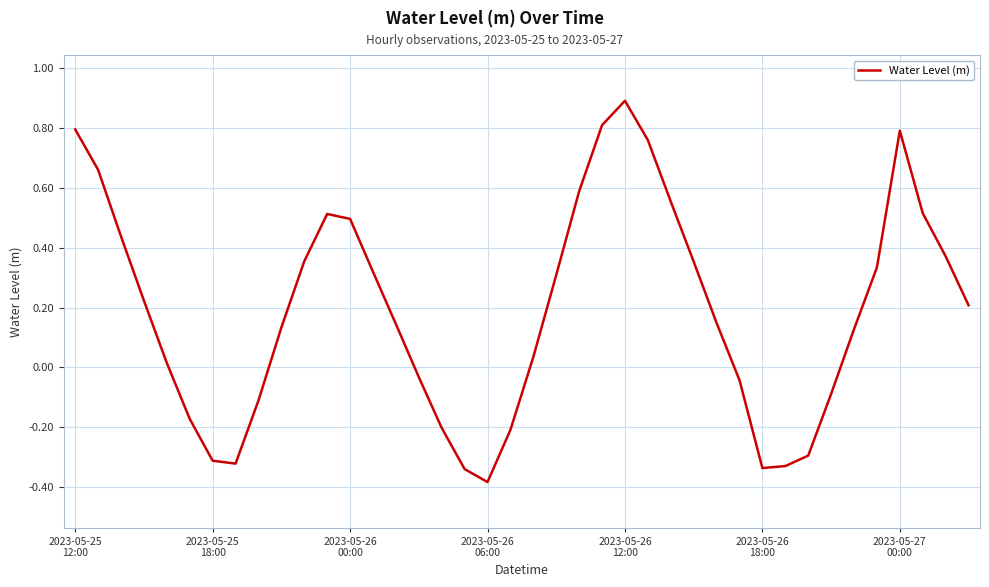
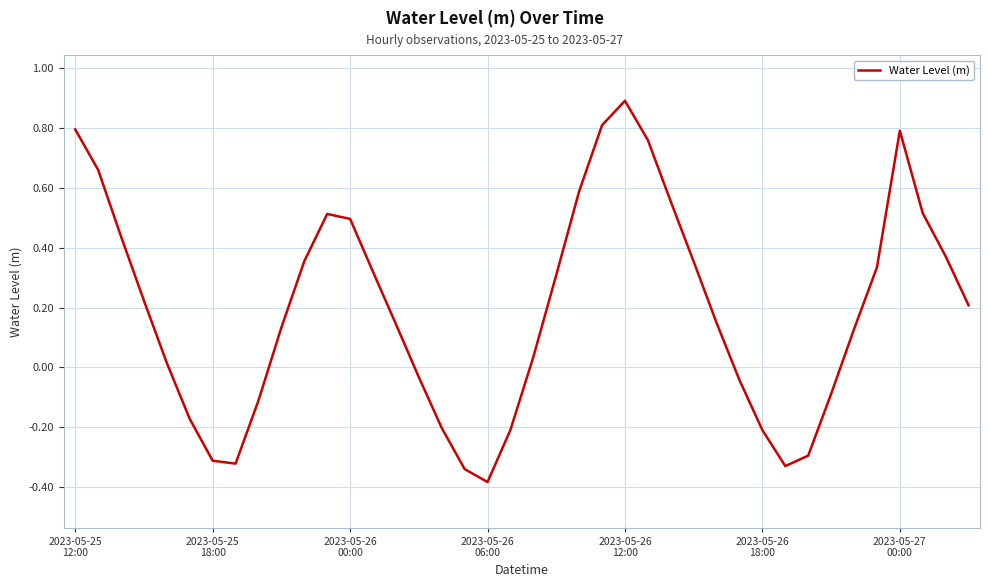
2023-05-26 18:00: -0.34 -> -0.21
